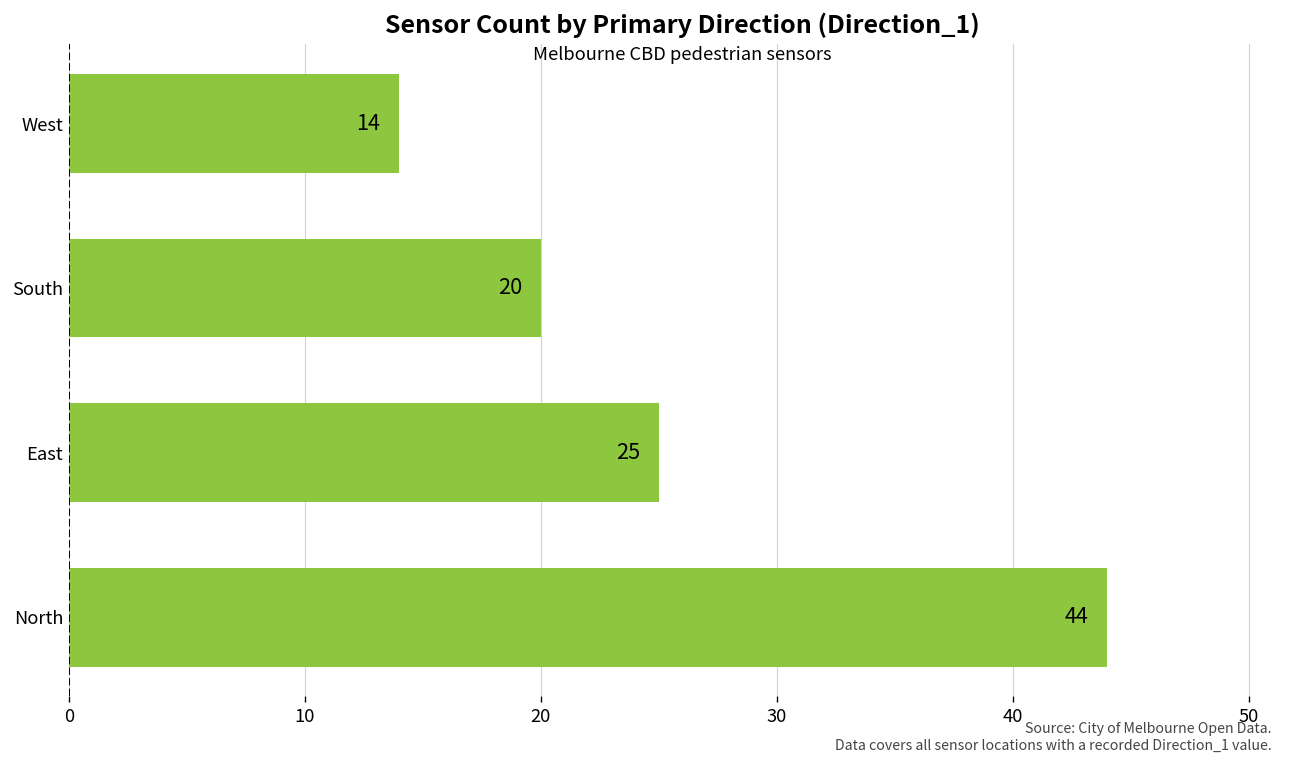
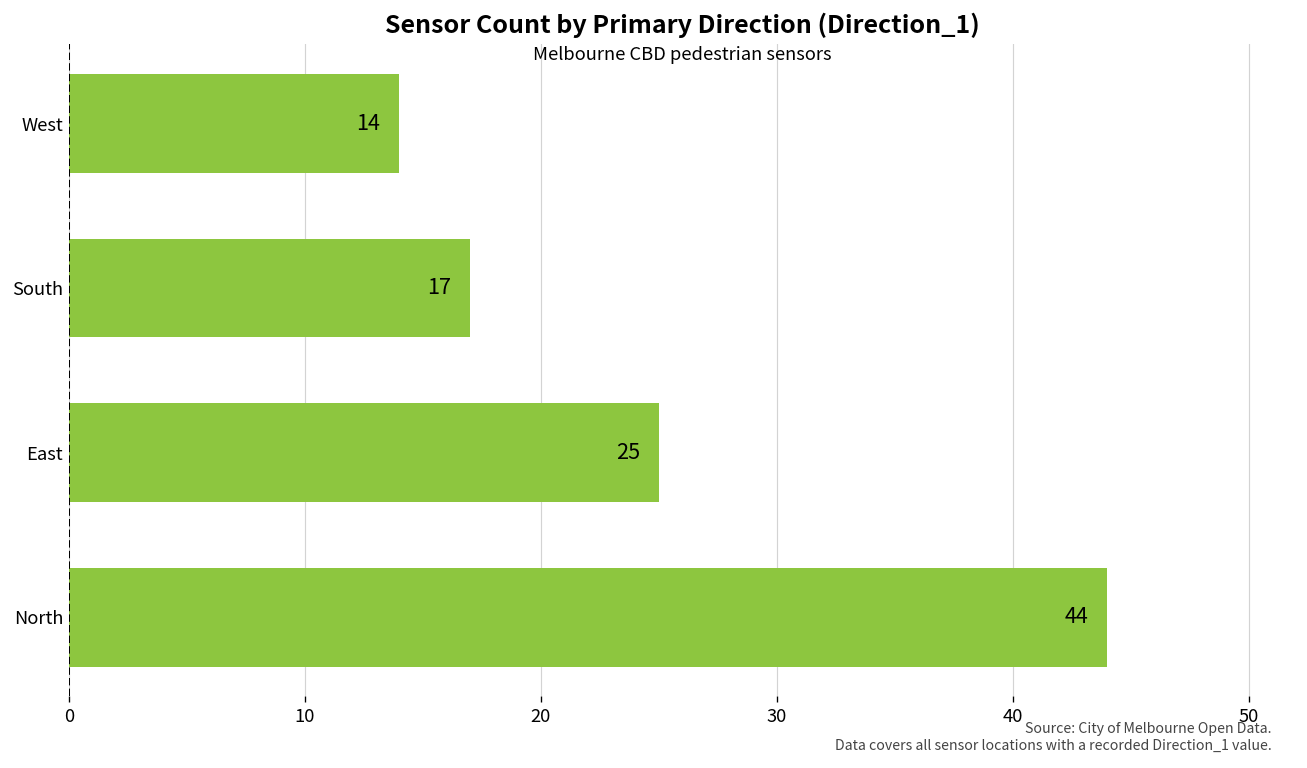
South: 20 -> 17
